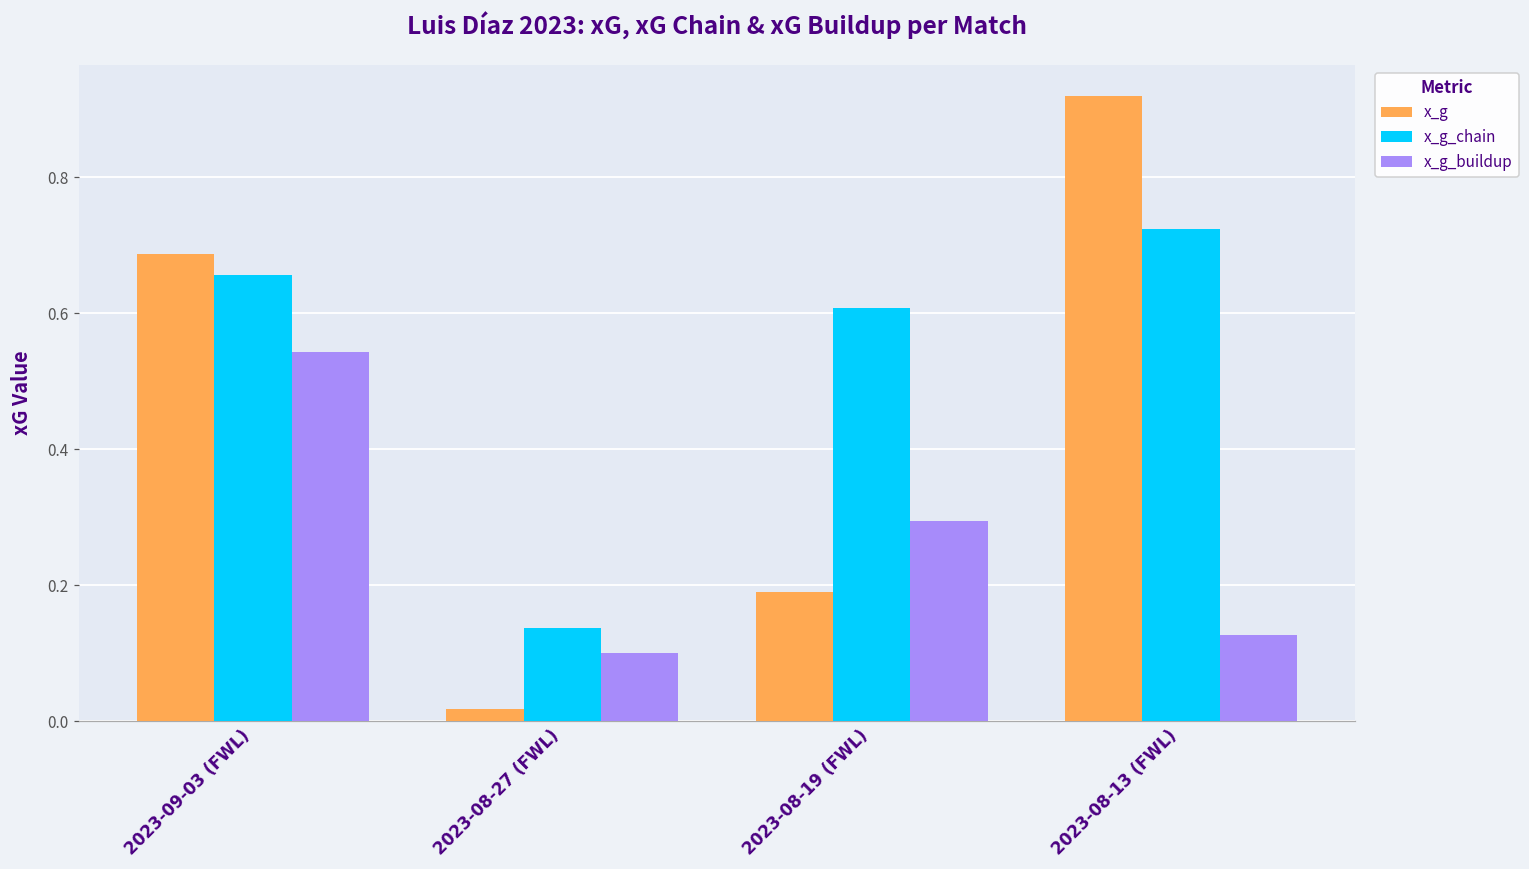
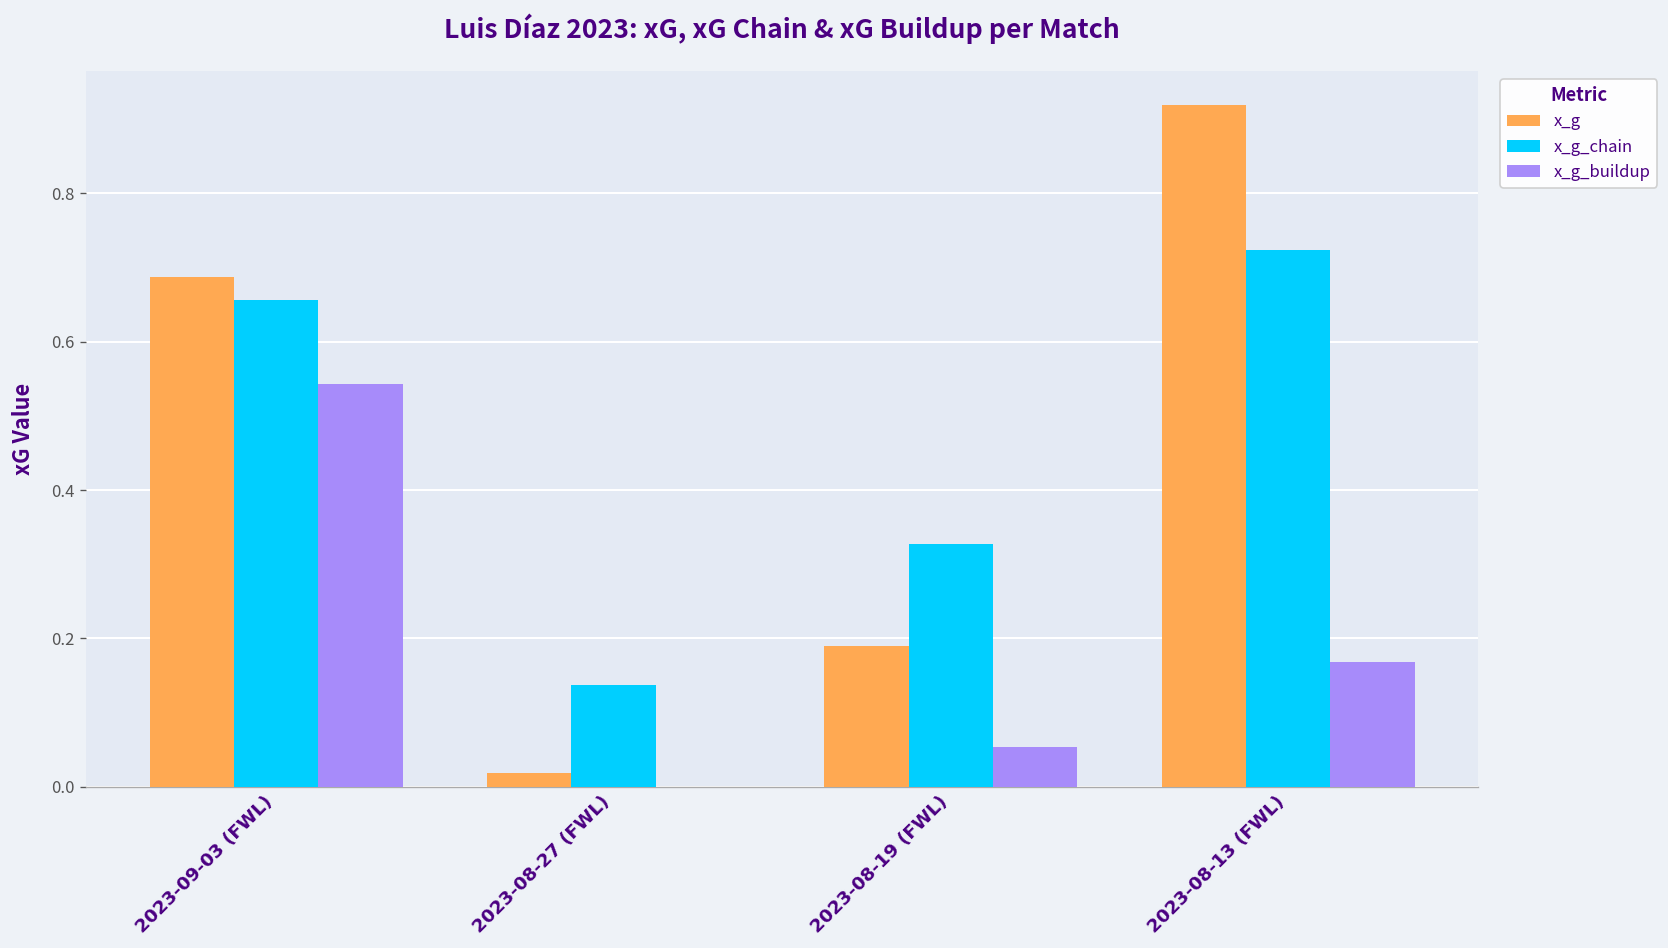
x_g_buildup, 2023-08-27 (FWL): 0.1 -> 0.0
x_g_chain, 2023-08-19 (FWL): 0.61 -> 0.33
x_g_buildup, 2023-08-19 (FWL): 0.29 -> 0.05
x_g_buildup, 2023-08-13 (FWL): 0.13 -> 0.17
